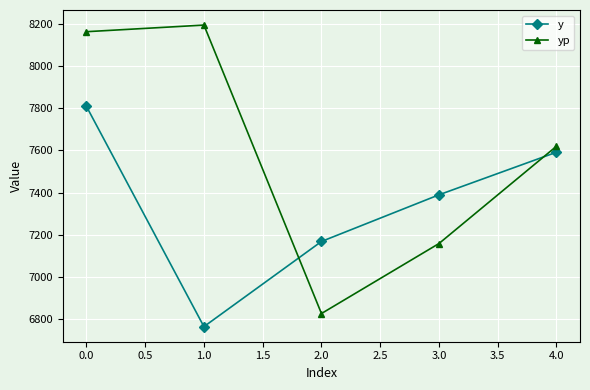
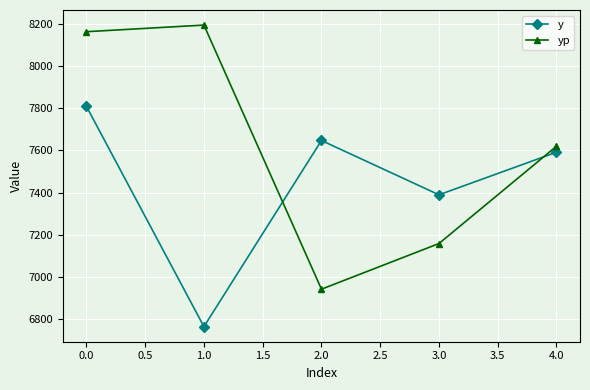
y, 2.0: 7170 -> 7650
yp, 2.0: 6830 -> 6940
